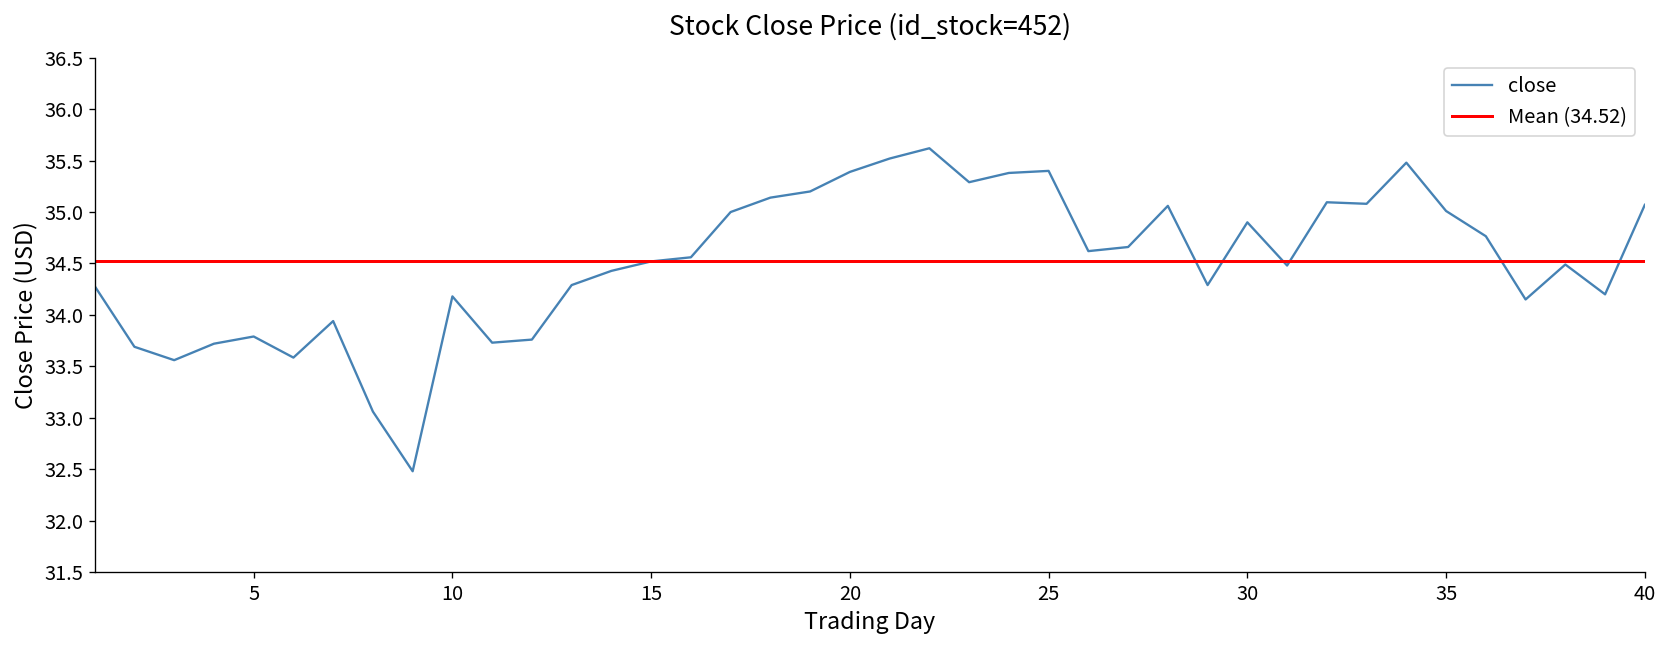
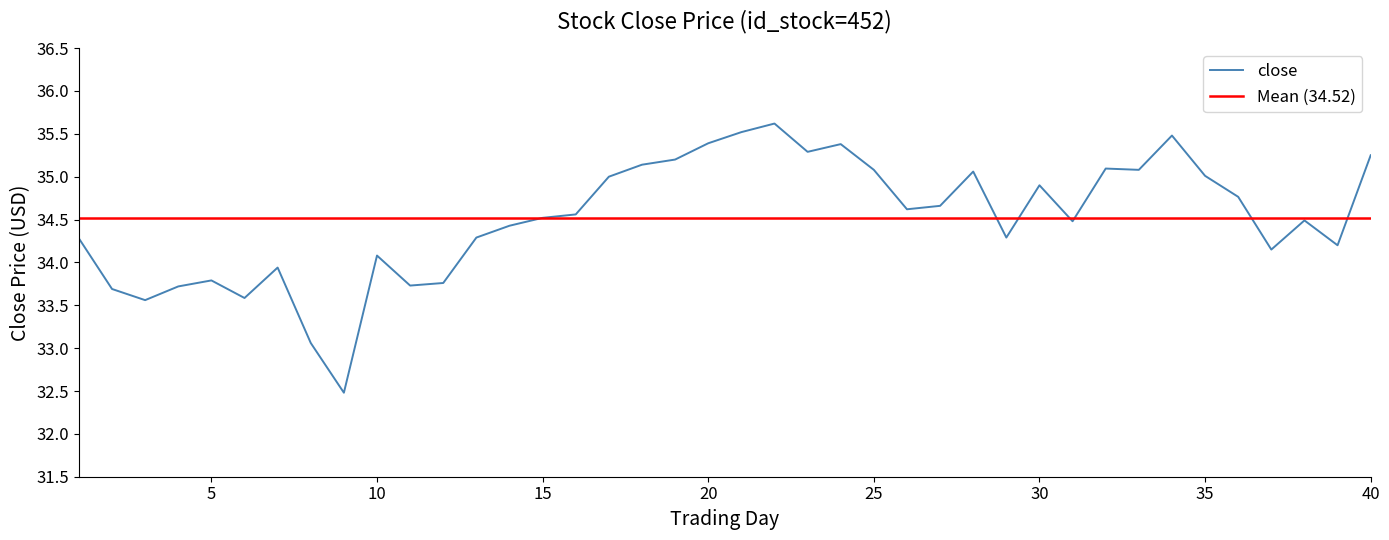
10: 34.2 -> 34.1
25: 35.4 -> 35.1
40: 35.1 -> 35.3
